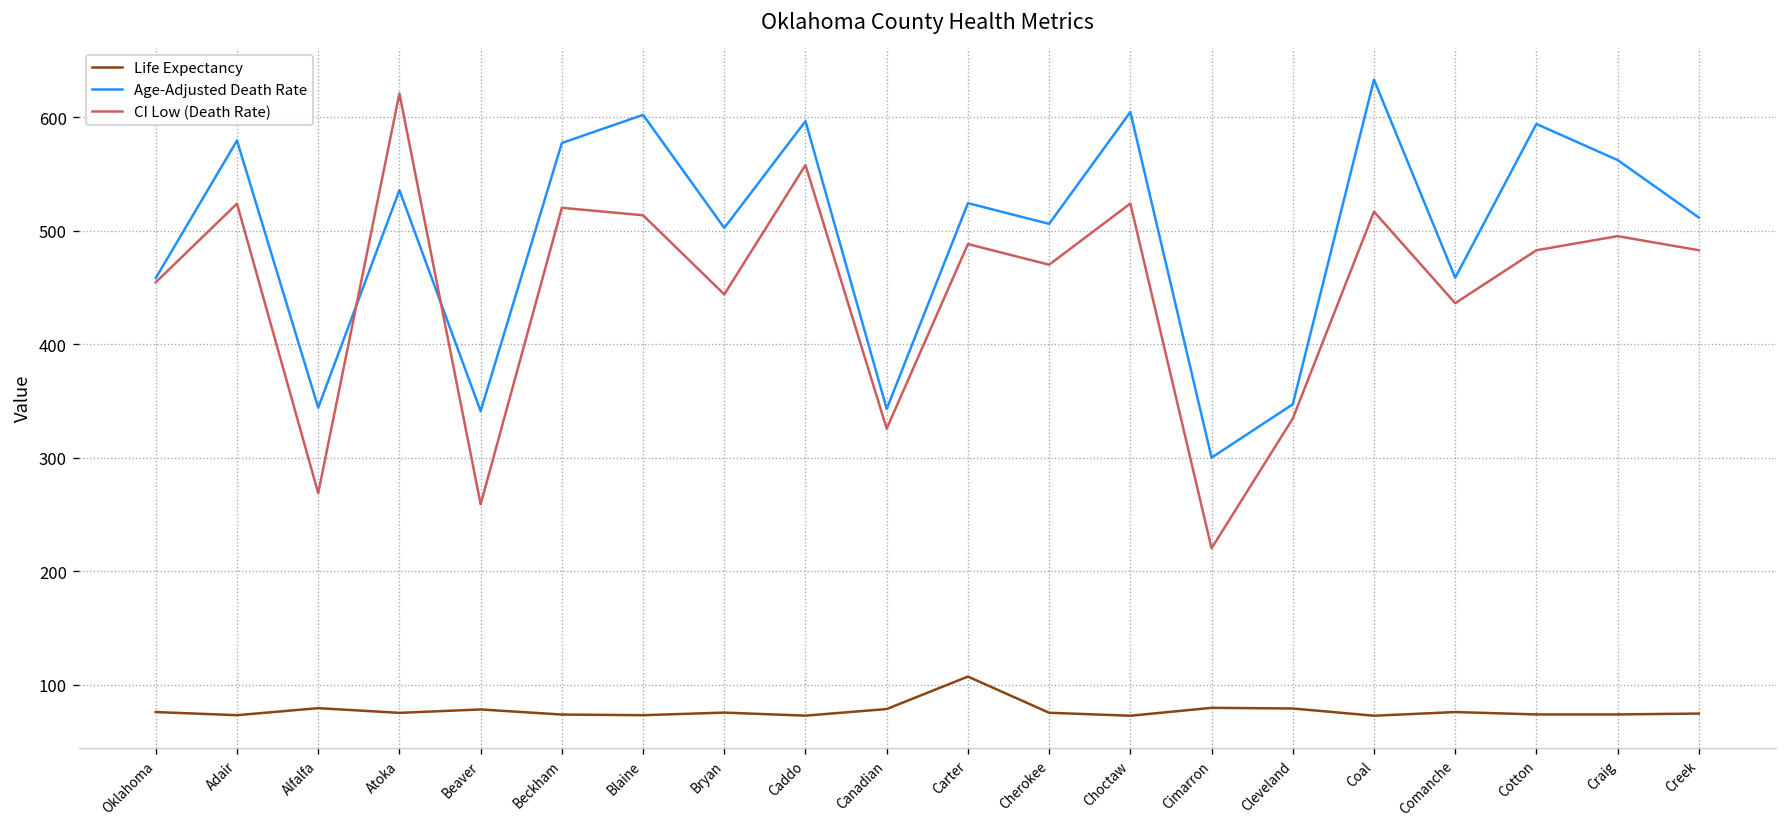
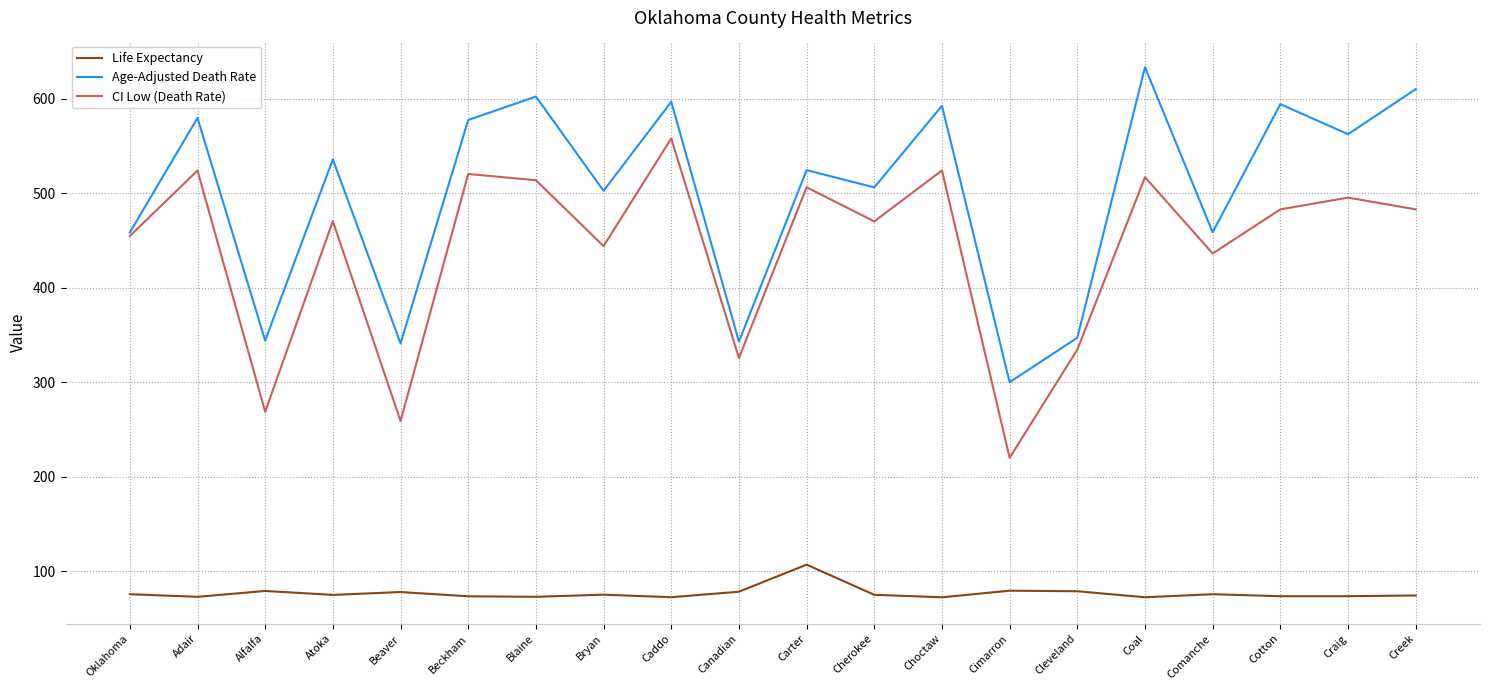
CI Low (Death Rate), Atoka: 620 -> 470
CI Low (Death Rate), Carter: 490 -> 510
Age-Adjusted Death Rate, Choctaw: 600 -> 590
Age-Adjusted Death Rate, Creek: 510 -> 610
